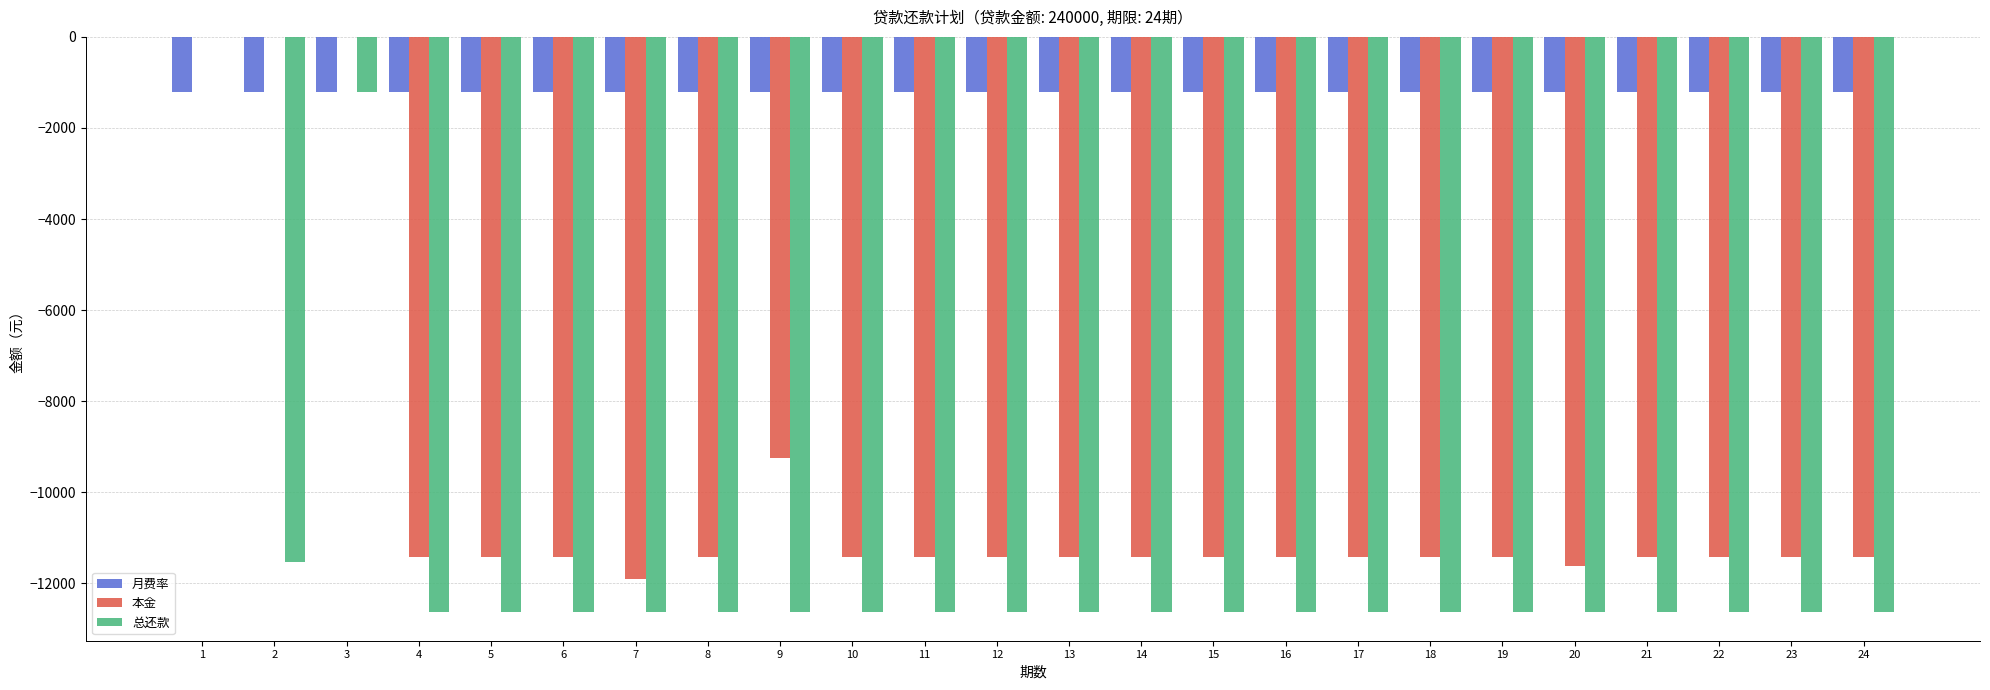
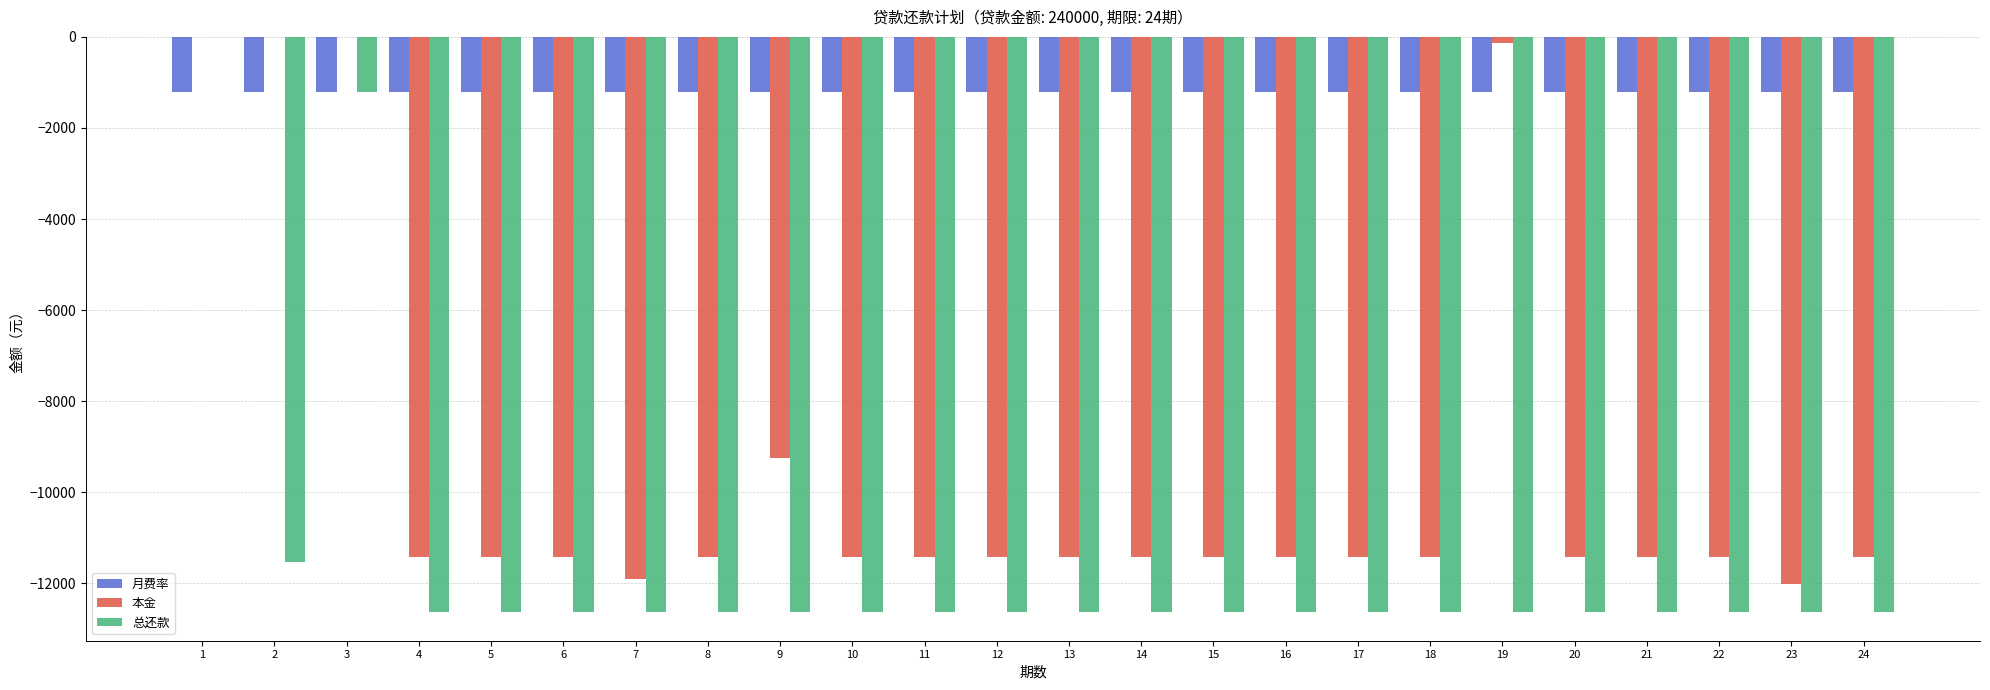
本金, 19: -11400 -> -100
本金, 20: -11600 -> -11400
本金, 23: -11400 -> -12000
